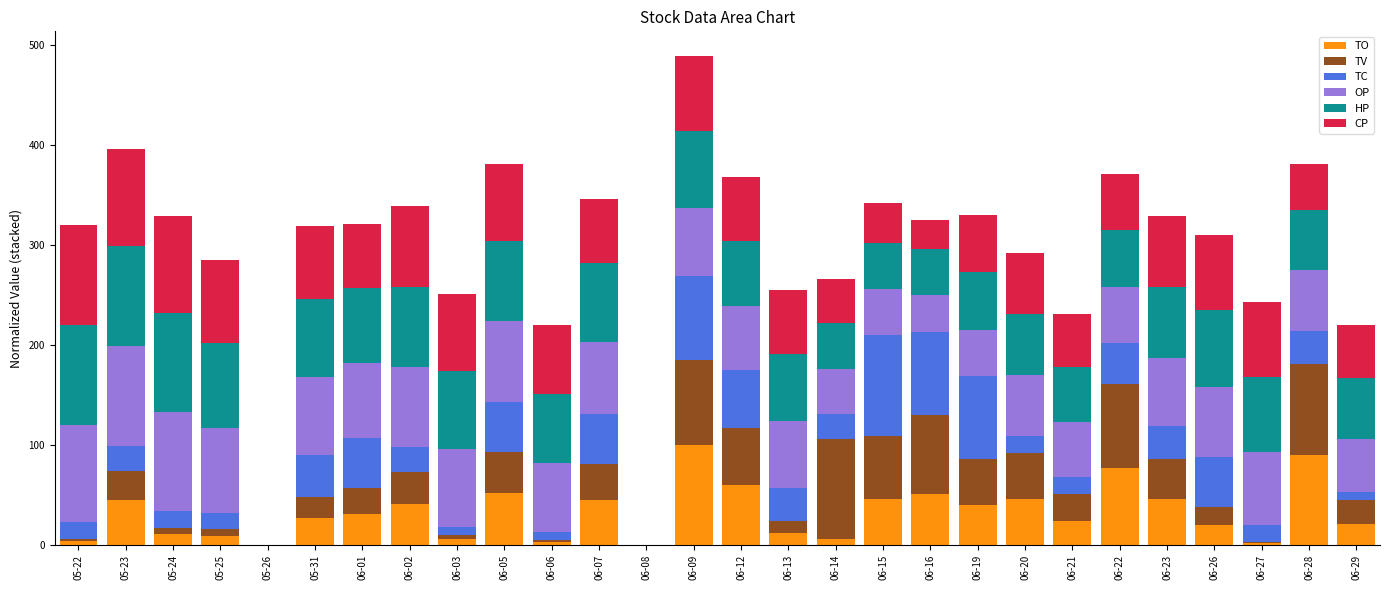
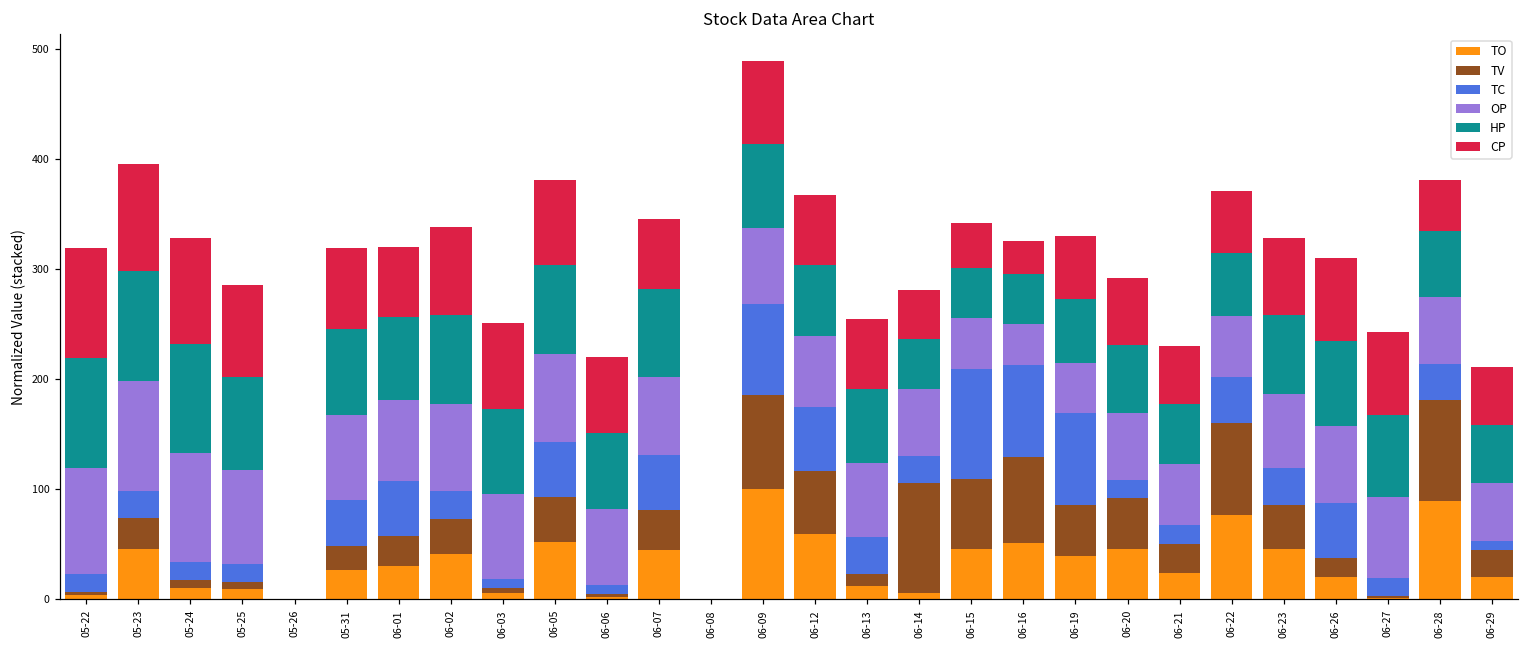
OP, 06-14: 46 -> 61
HP, 06-29: 62 -> 53
